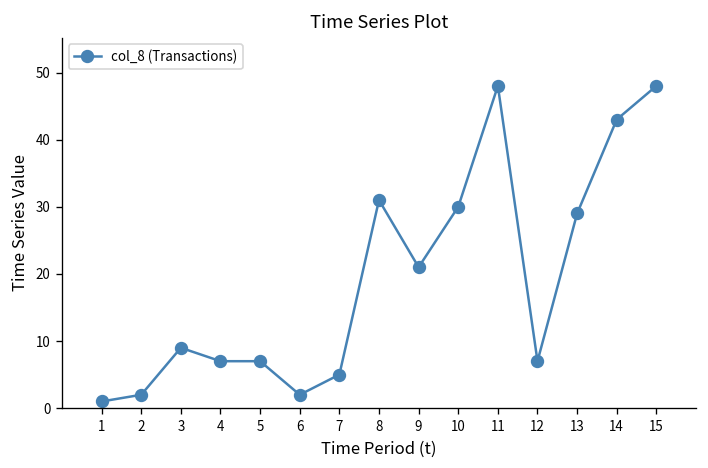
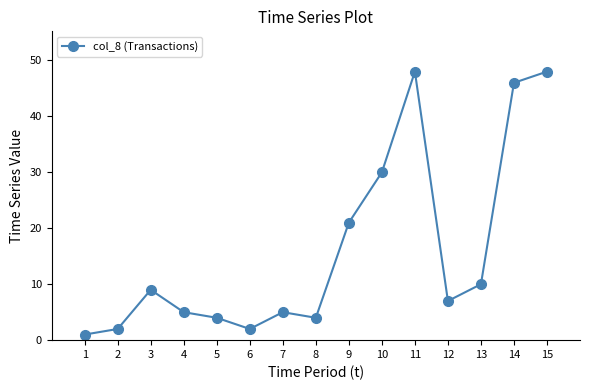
4: 7 -> 5
5: 7 -> 4
8: 31 -> 4
13: 29 -> 10
14: 43 -> 46
